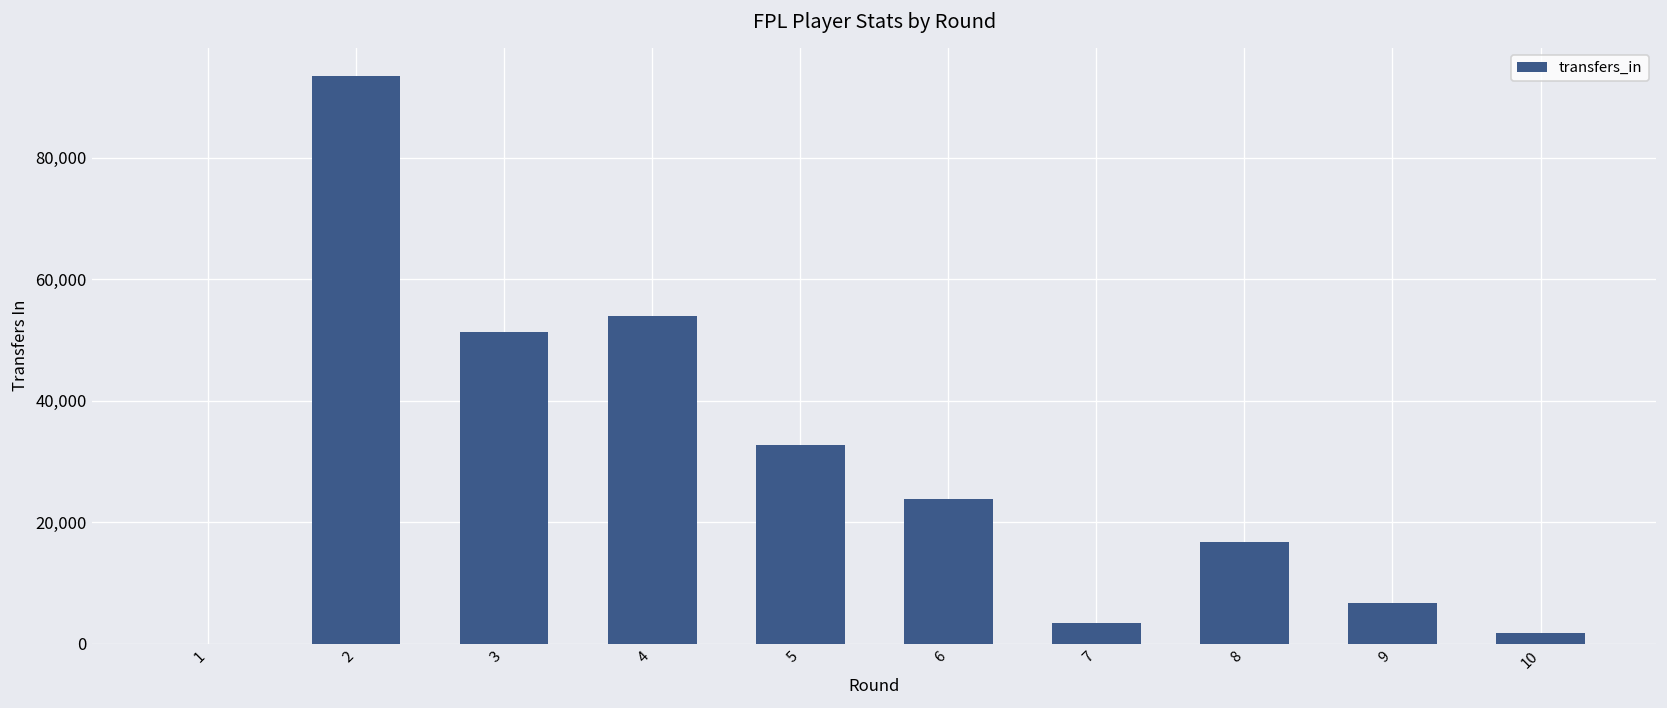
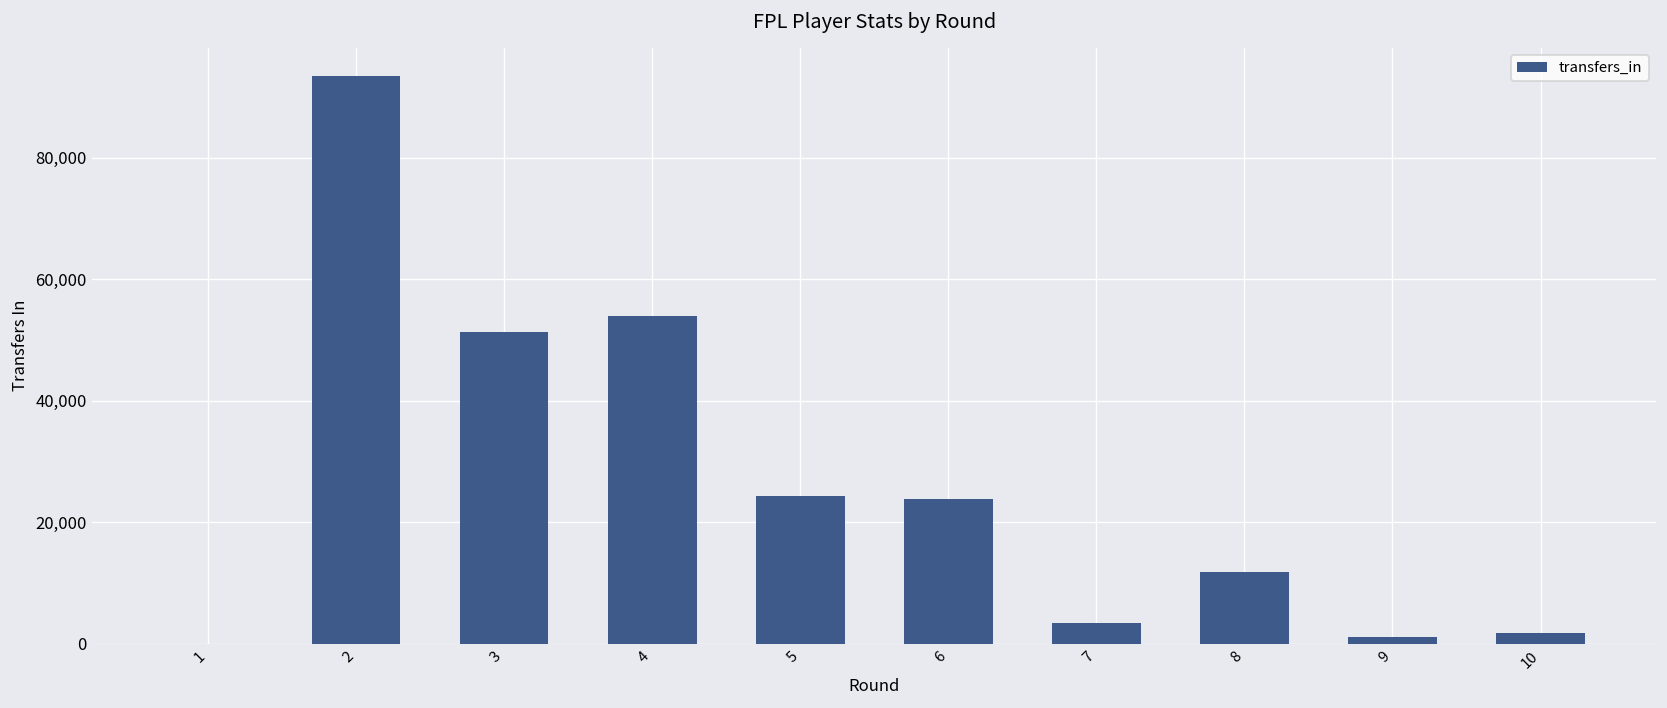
5: 33,000 -> 24,000
8: 17,000 -> 12,000
9: 7,000 -> 1,000
